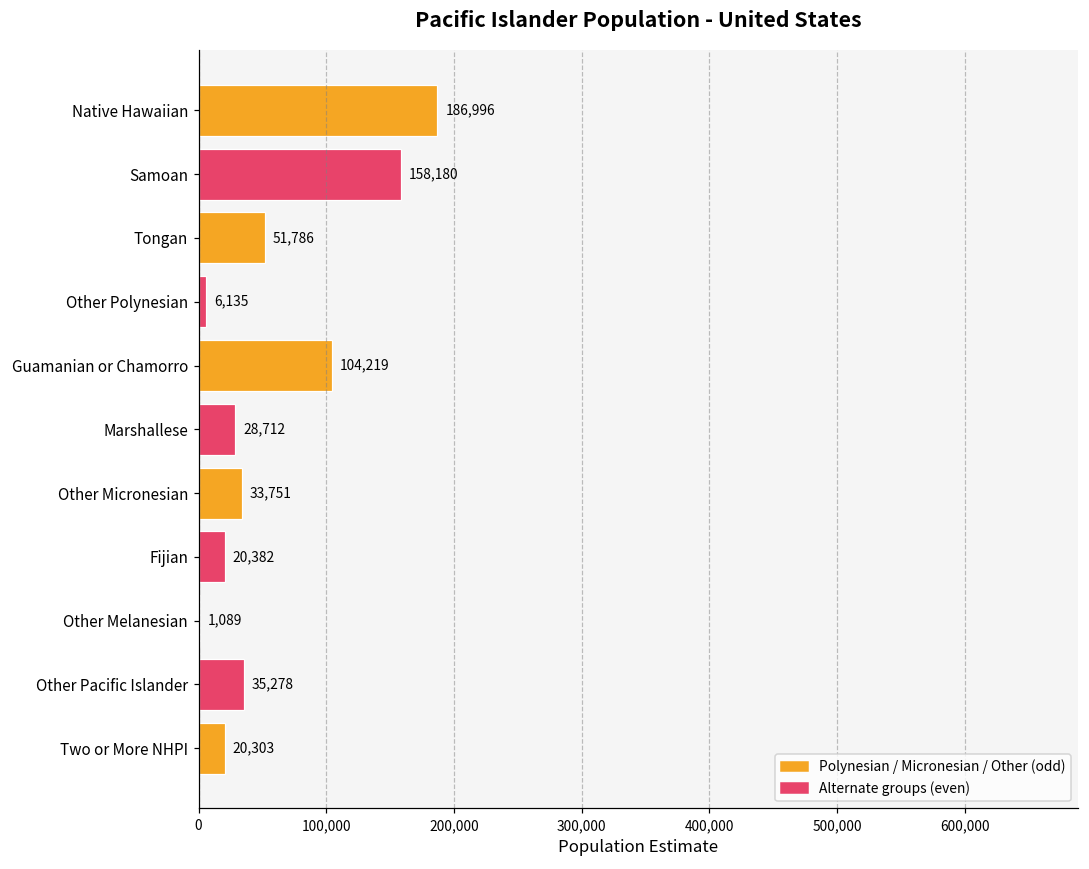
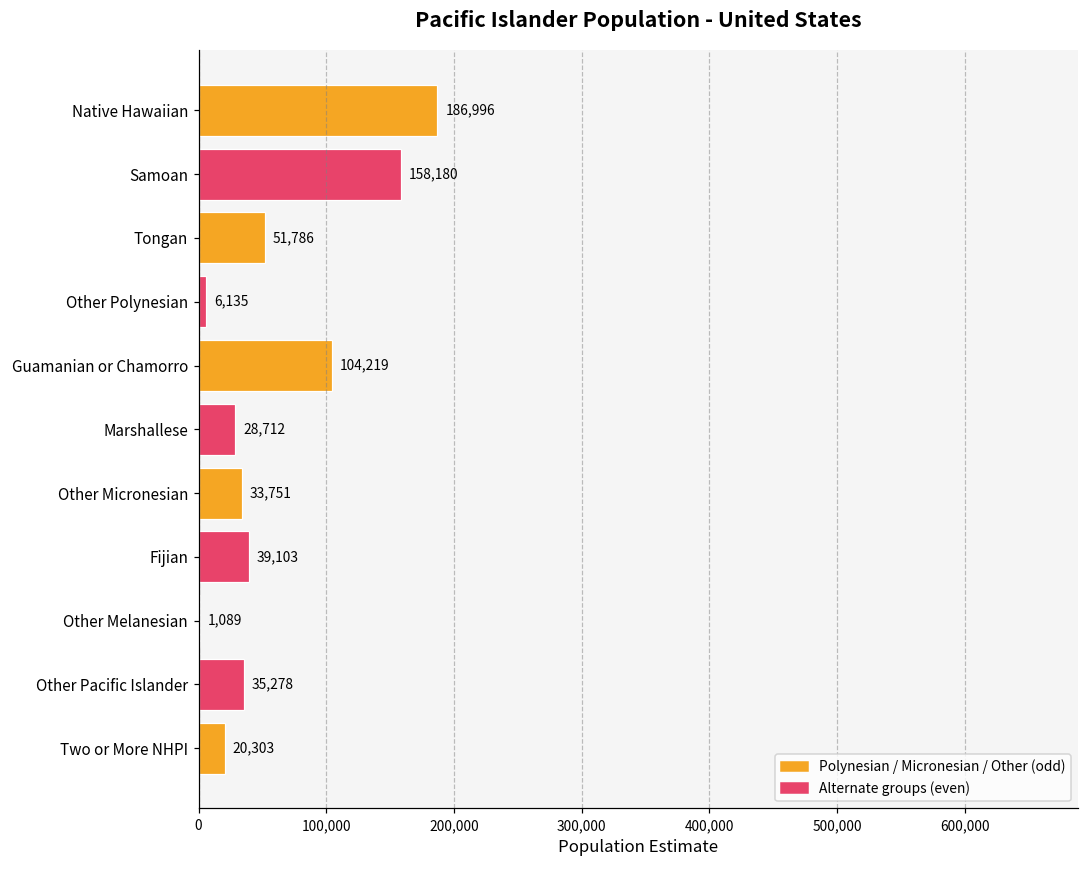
Fijian: 20,382 -> 39,103
